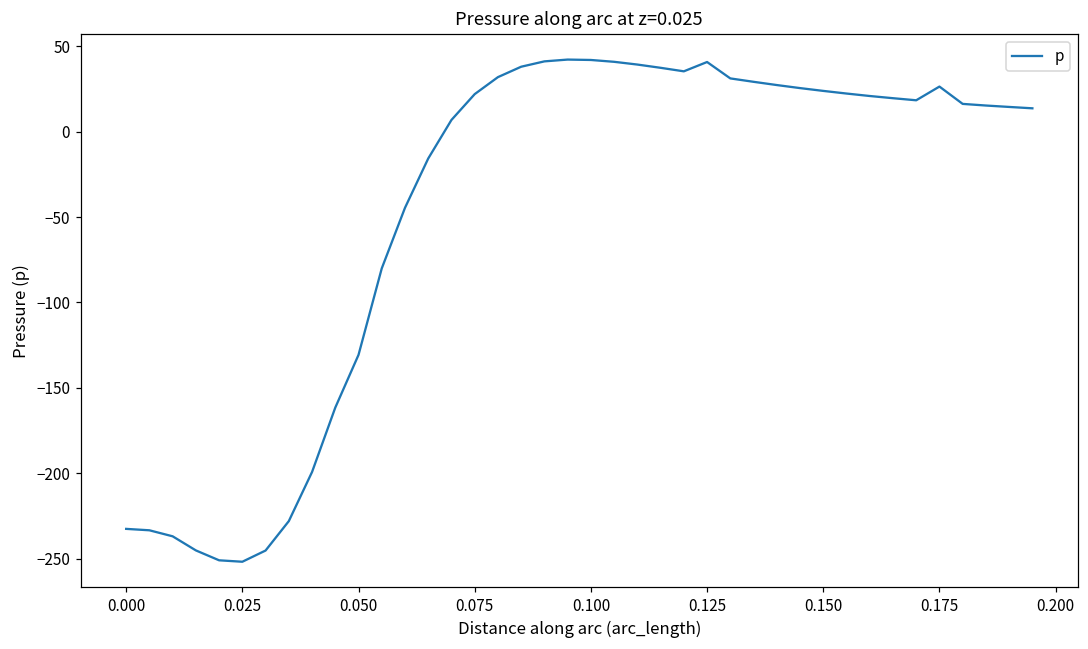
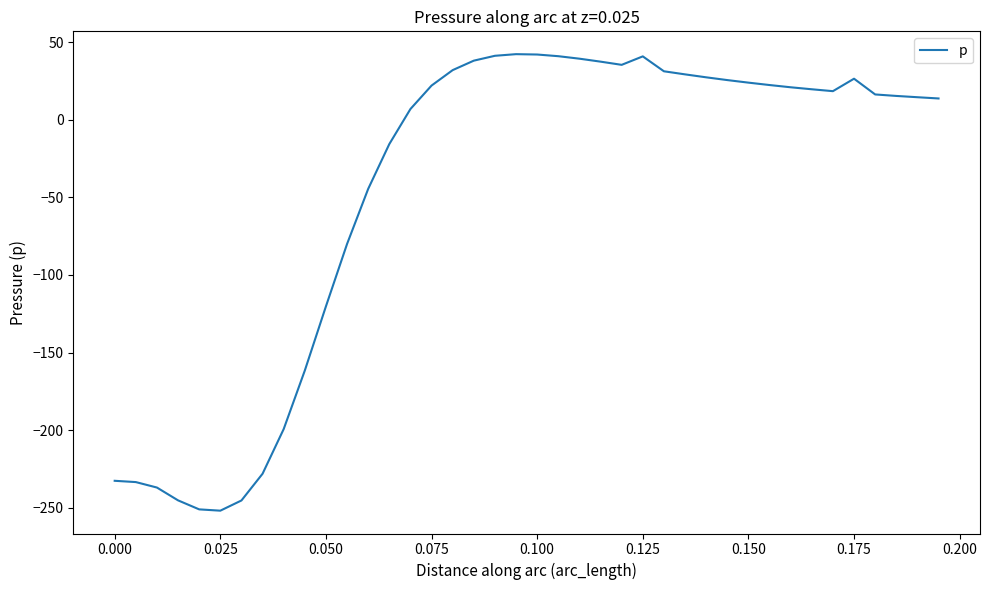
0.050: -131 -> -120
